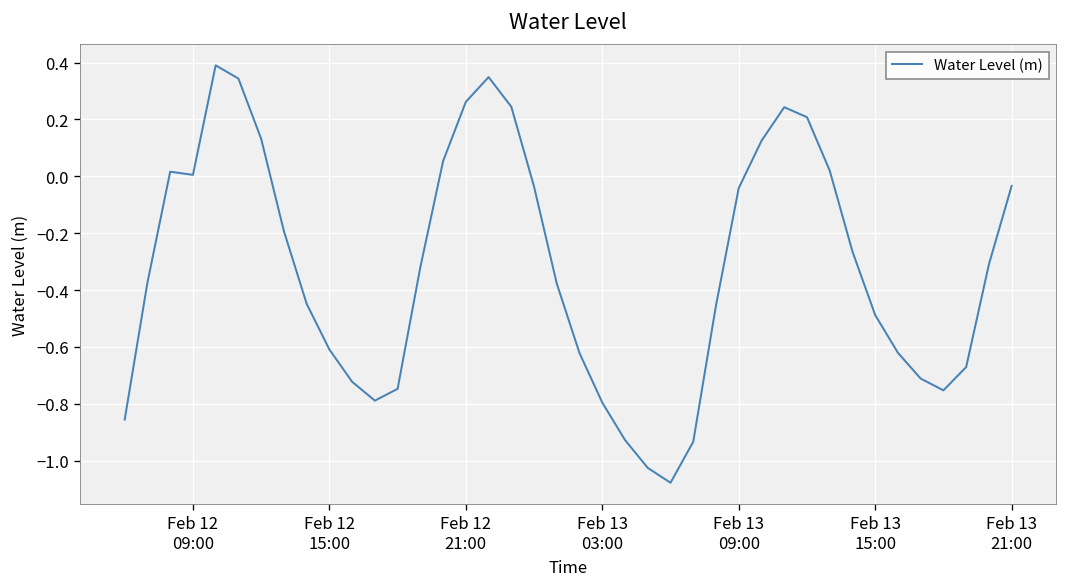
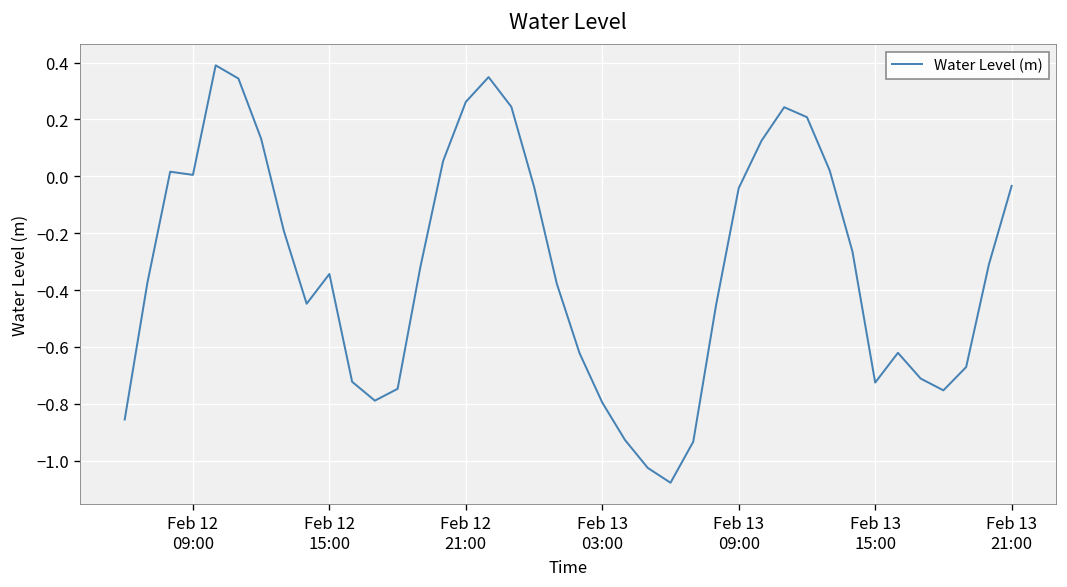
Feb 12 15:00: -0.61 -> -0.34
Feb 13 15:00: -0.49 -> -0.73
